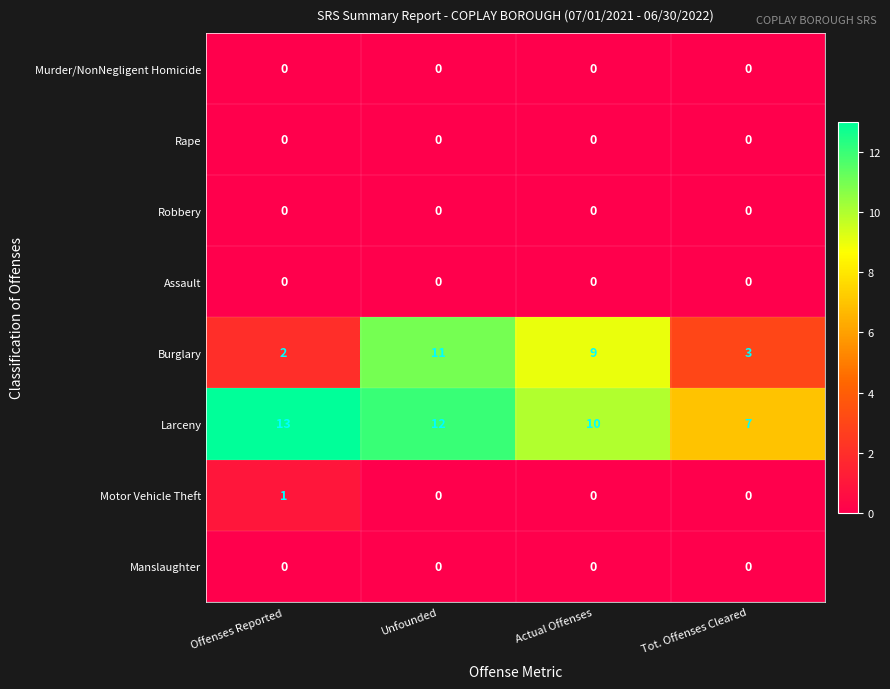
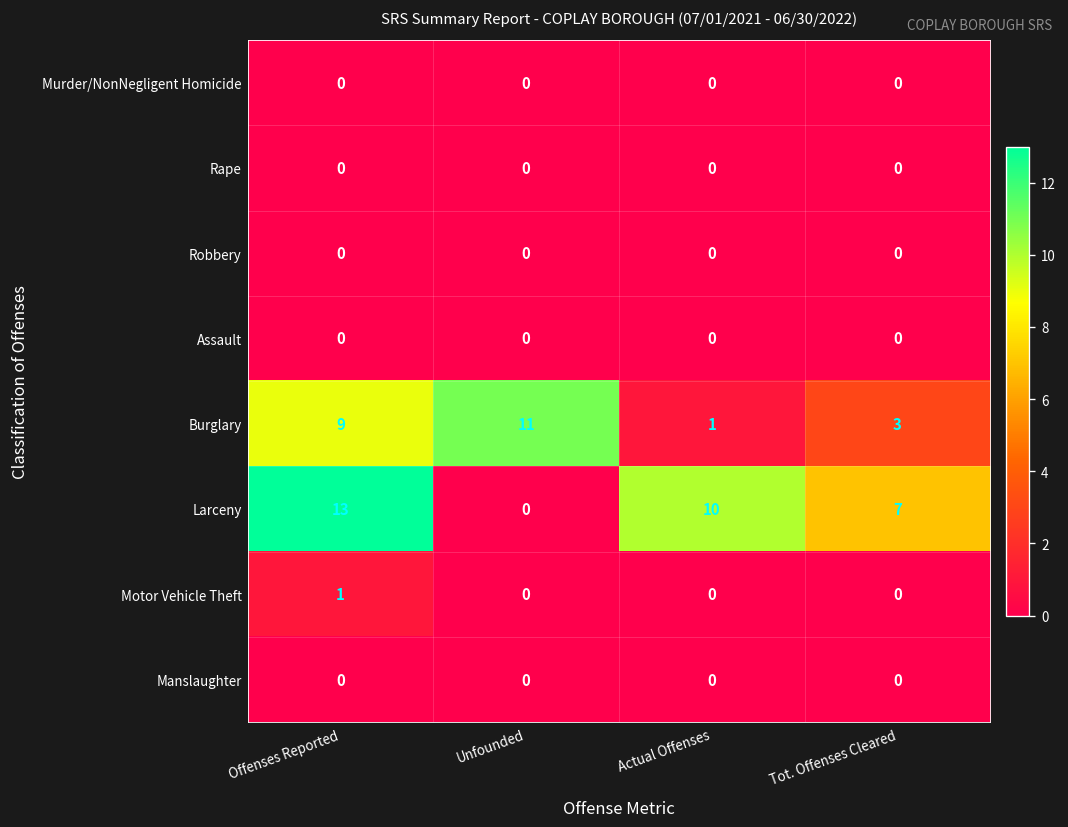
Burglary, Offenses Reported: 2 -> 9
Burglary, Actual Offenses: 9 -> 1
Larceny, Unfounded: 12 -> 0
